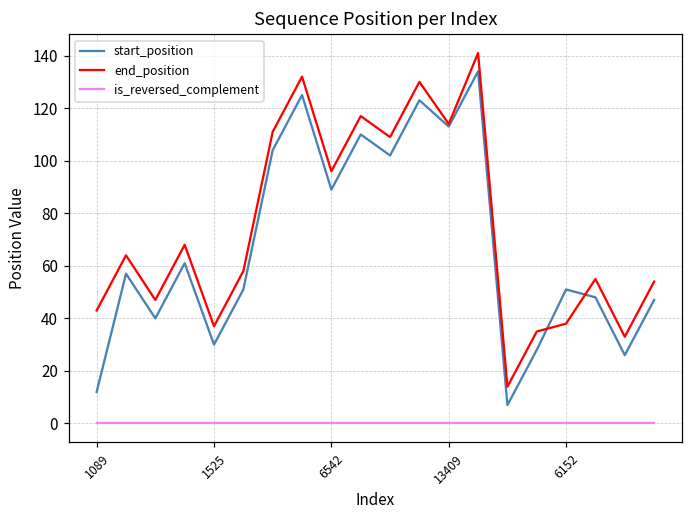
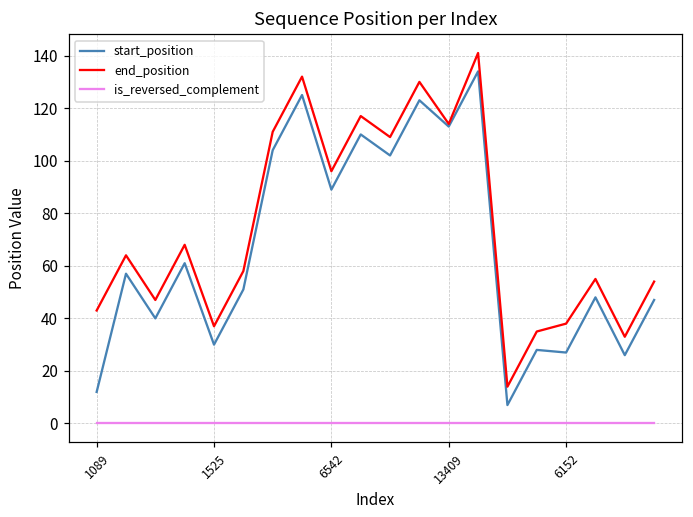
start_position, 6152: 51 -> 27
